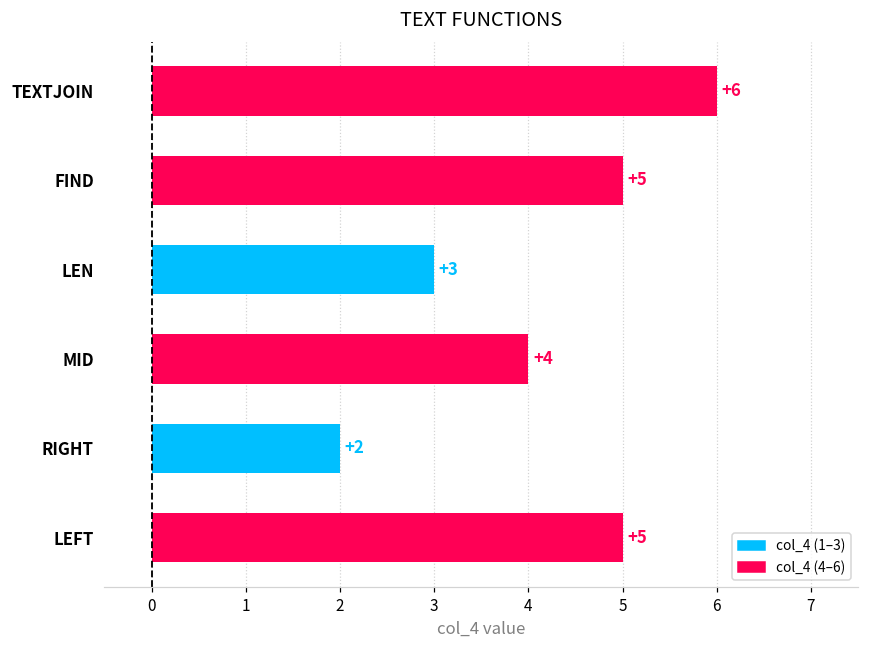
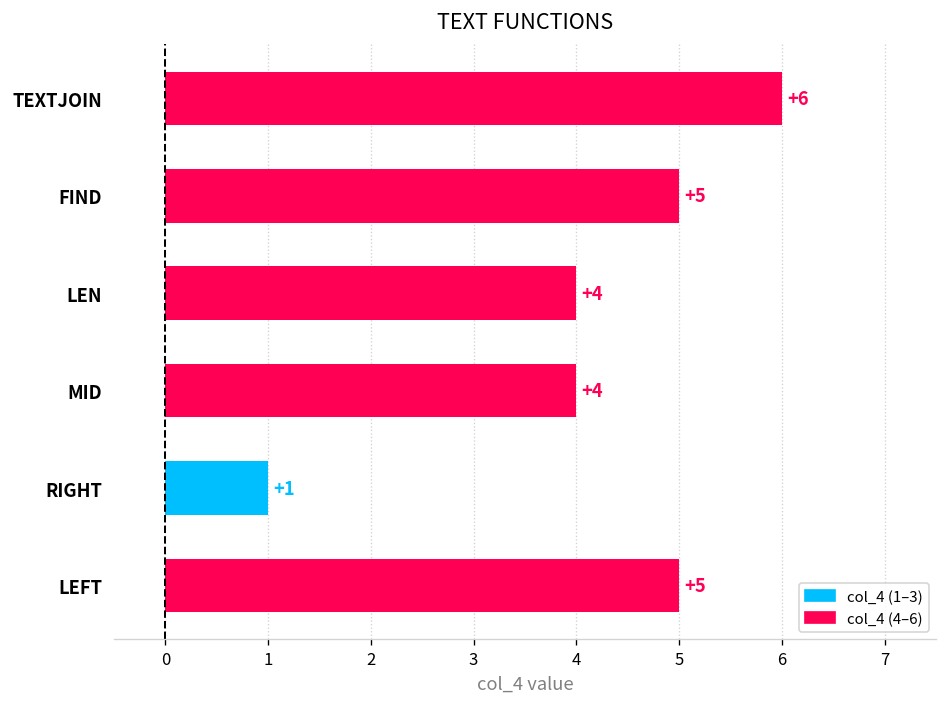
LEN: +3 -> +4
RIGHT: +2 -> +1
